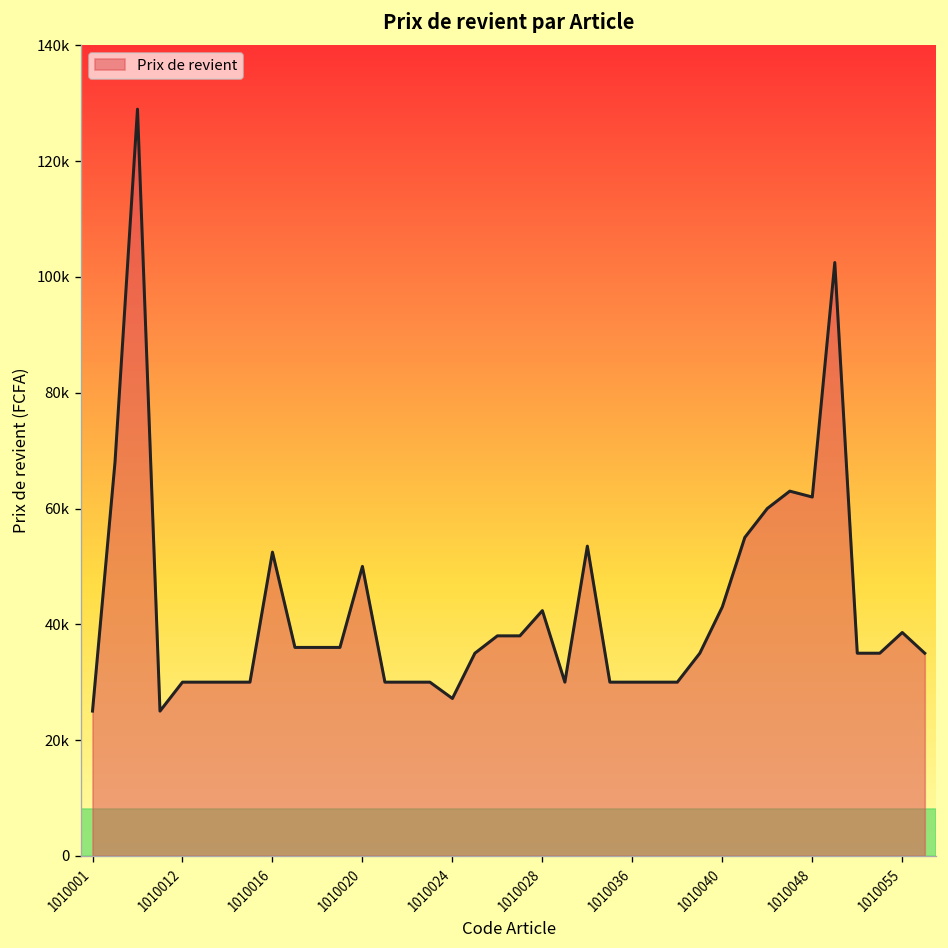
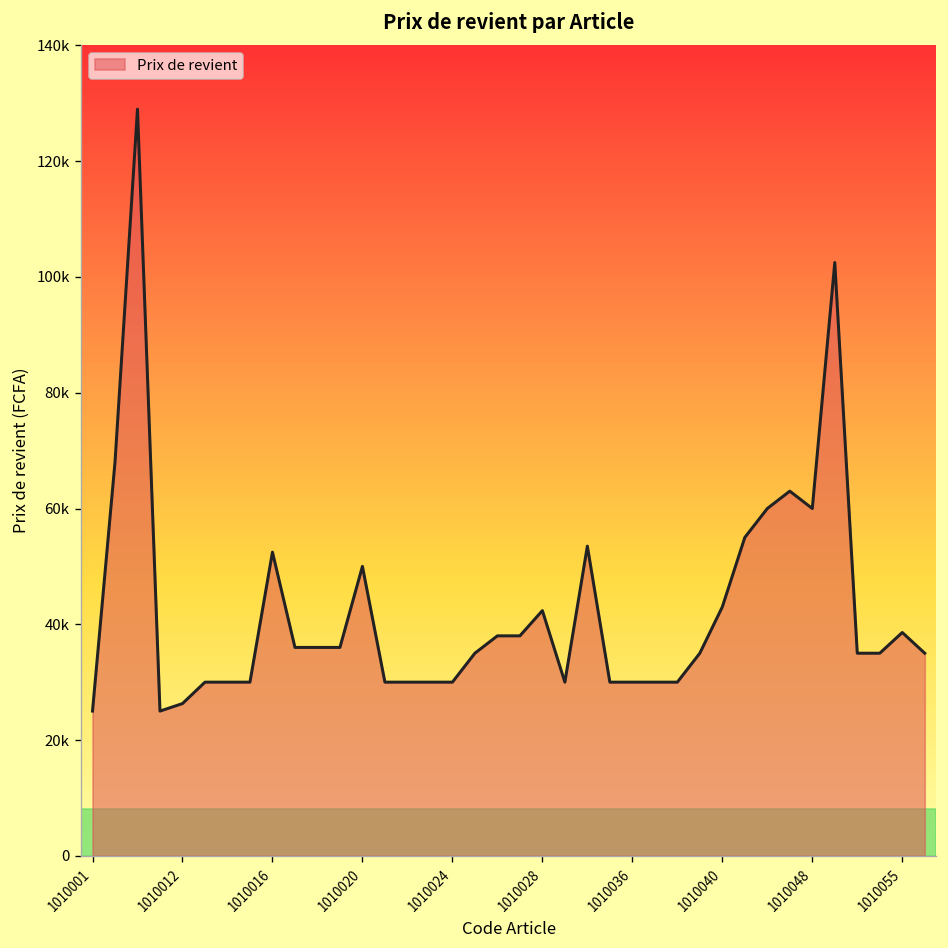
1010012: 30000 -> 26000
1010024: 27000 -> 30000
1010048: 62000 -> 60000
